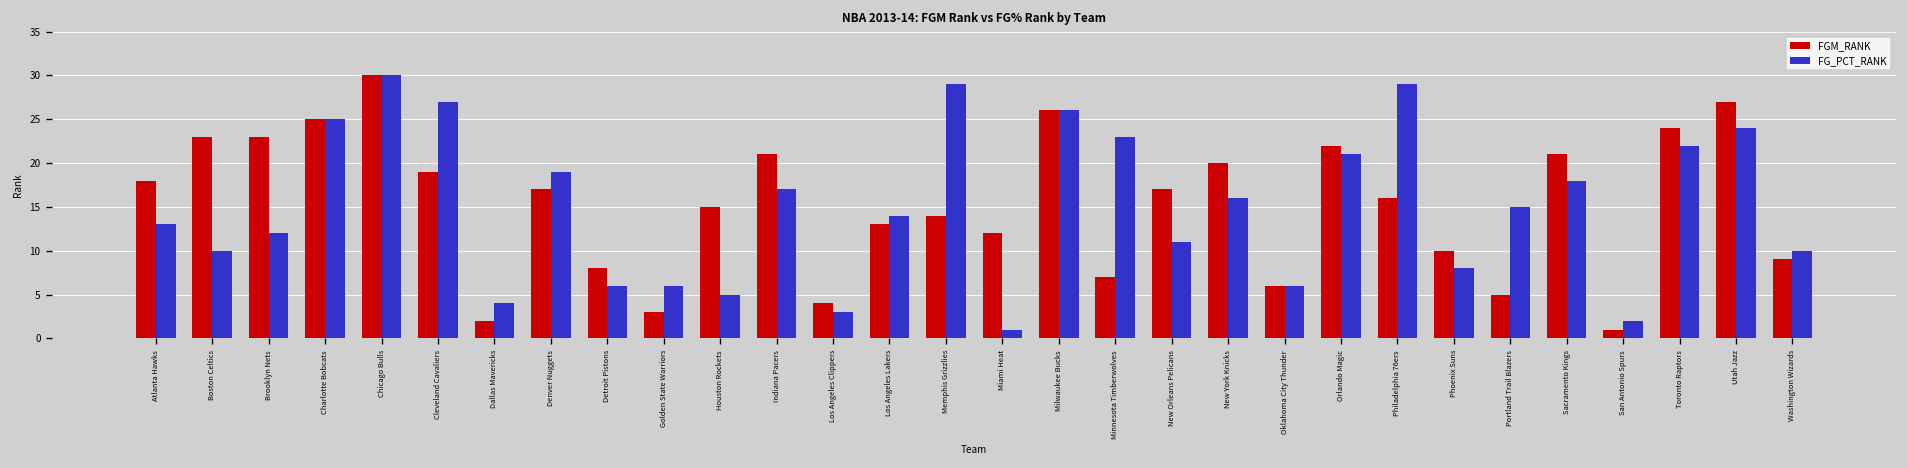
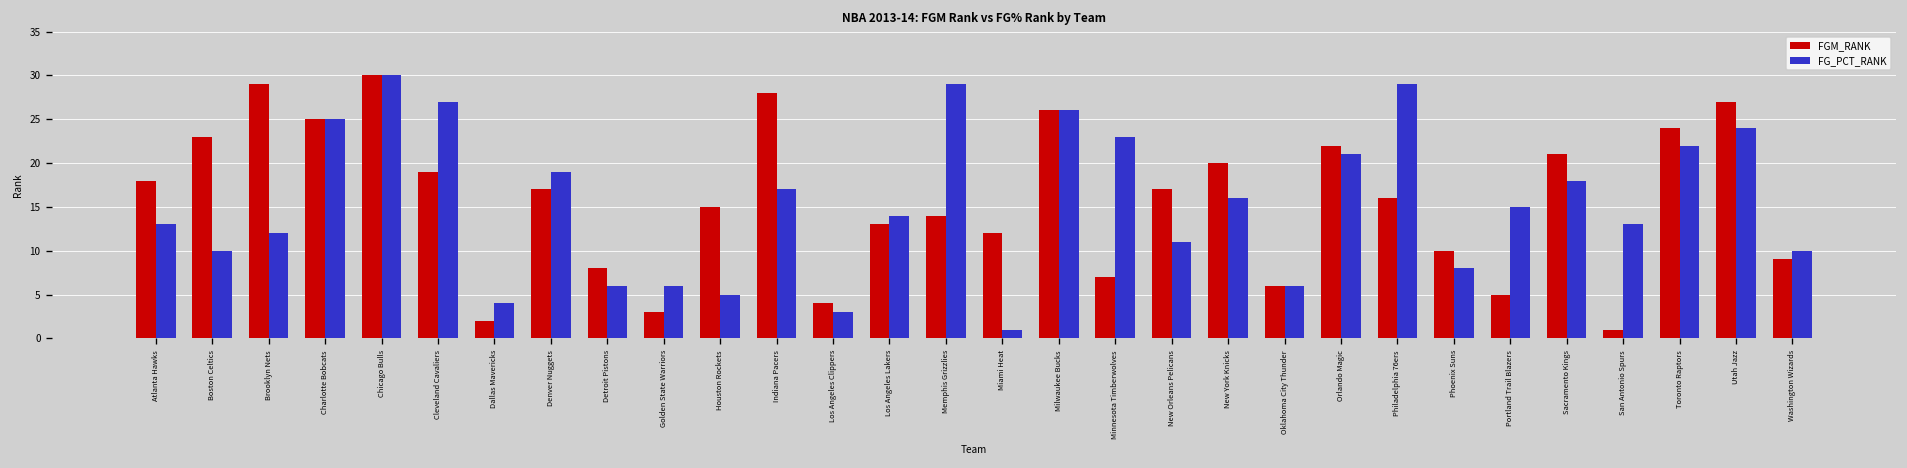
FGM_RANK, Brooklyn Nets: 23 -> 29
FGM_RANK, Indiana Pacers: 21 -> 28
FG_PCT_RANK, San Antonio Spurs: 2 -> 13
